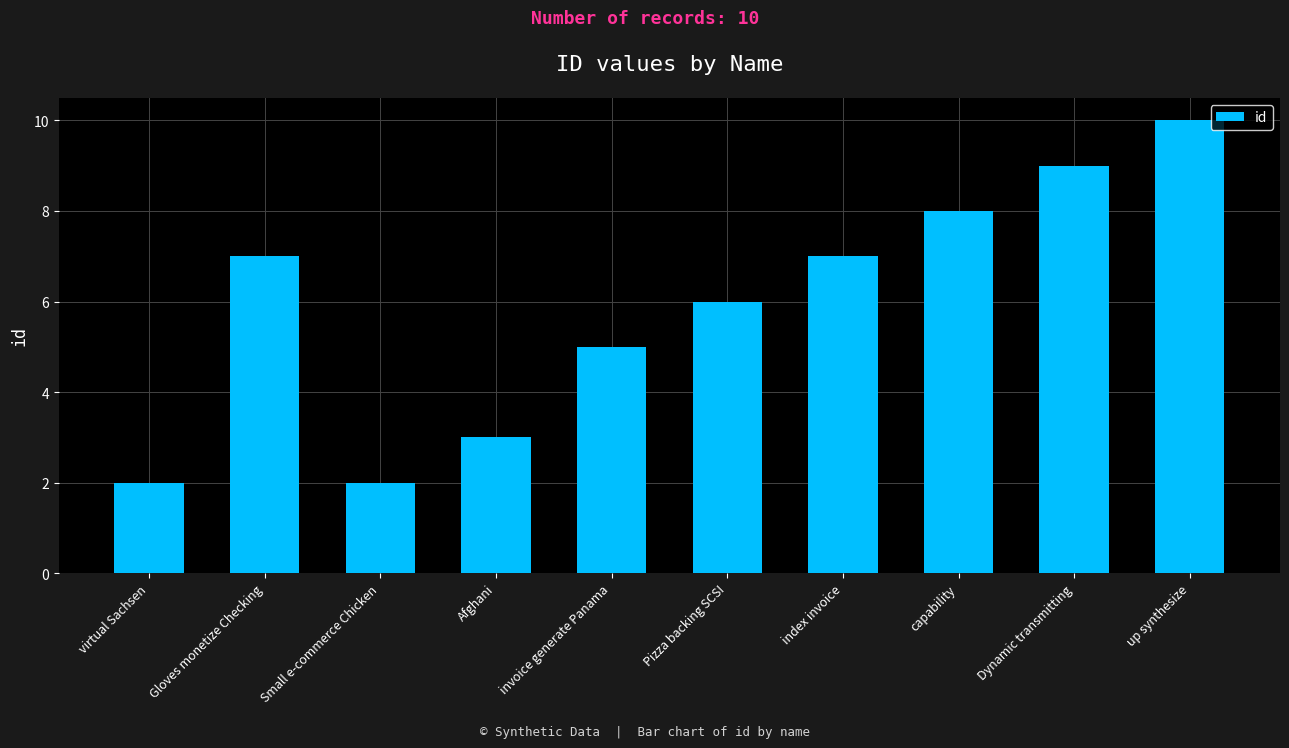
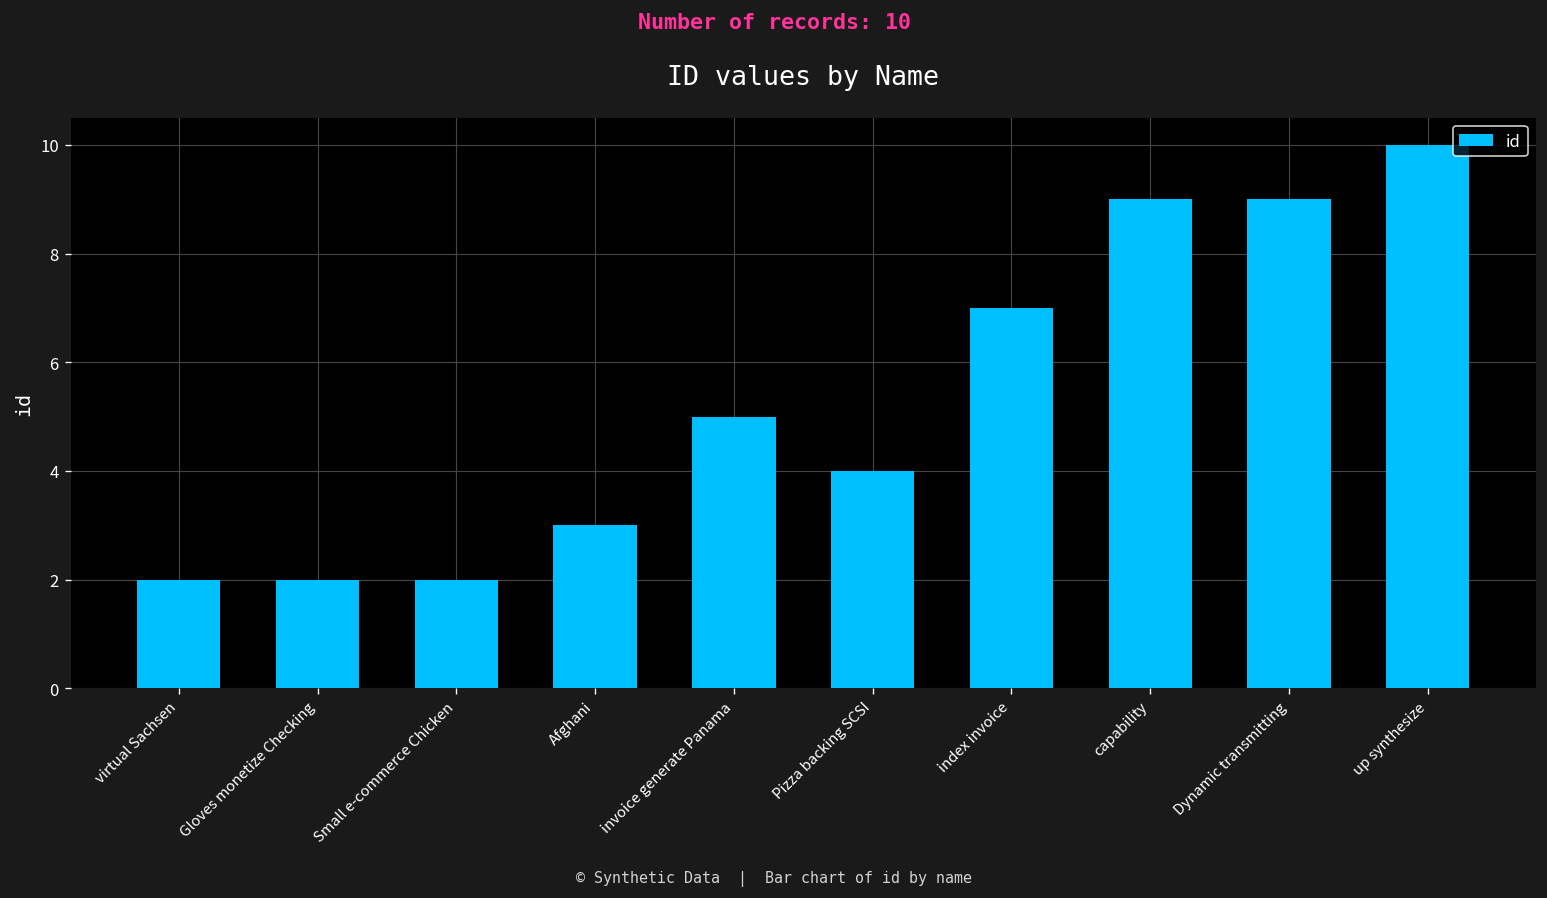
Gloves monetize Checking: 7 -> 2
Pizza backing SCSI: 6 -> 4
capability: 8 -> 9
